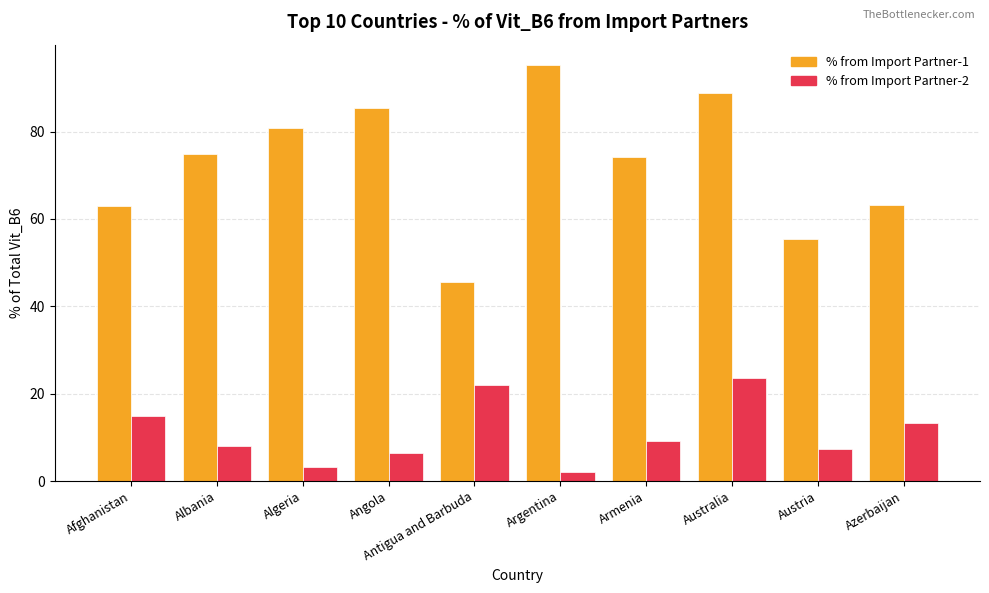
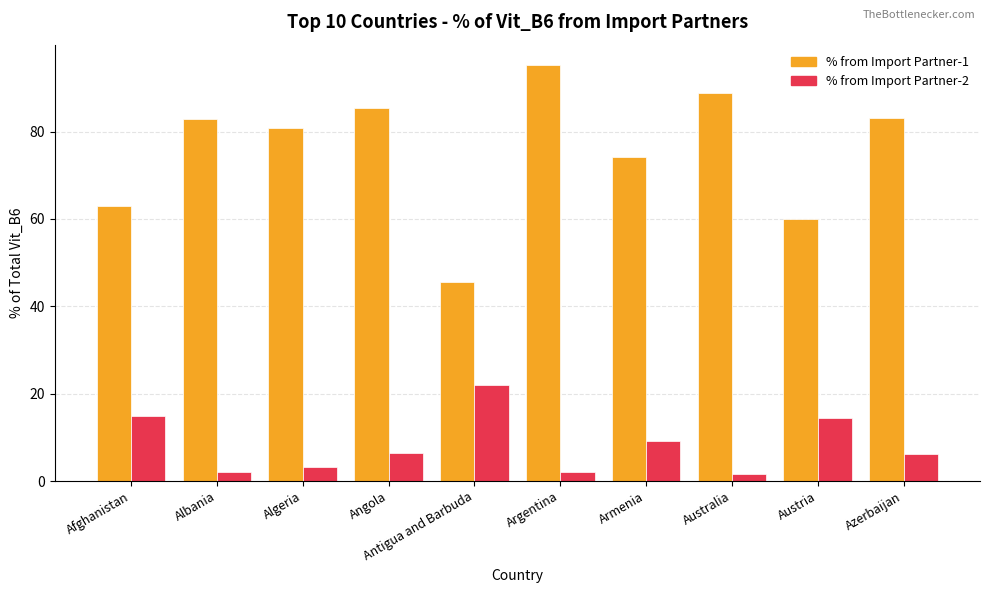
% from Import Partner-1, Albania: 75 -> 83
% from Import Partner-2, Albania: 8 -> 2
% from Import Partner-2, Australia: 24 -> 2
% from Import Partner-1, Austria: 55 -> 60
% from Import Partner-2, Austria: 7 -> 14
% from Import Partner-1, Azerbaijan: 63 -> 83
% from Import Partner-2, Azerbaijan: 13 -> 6
